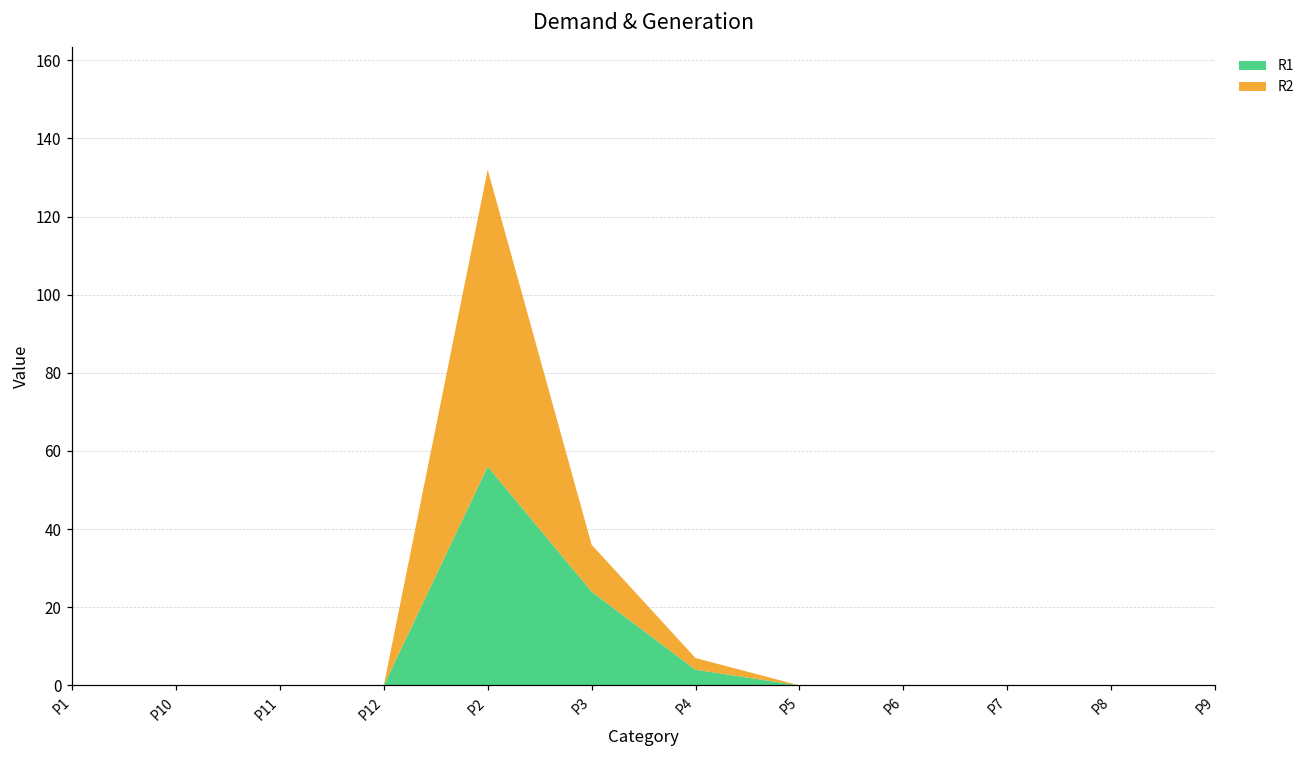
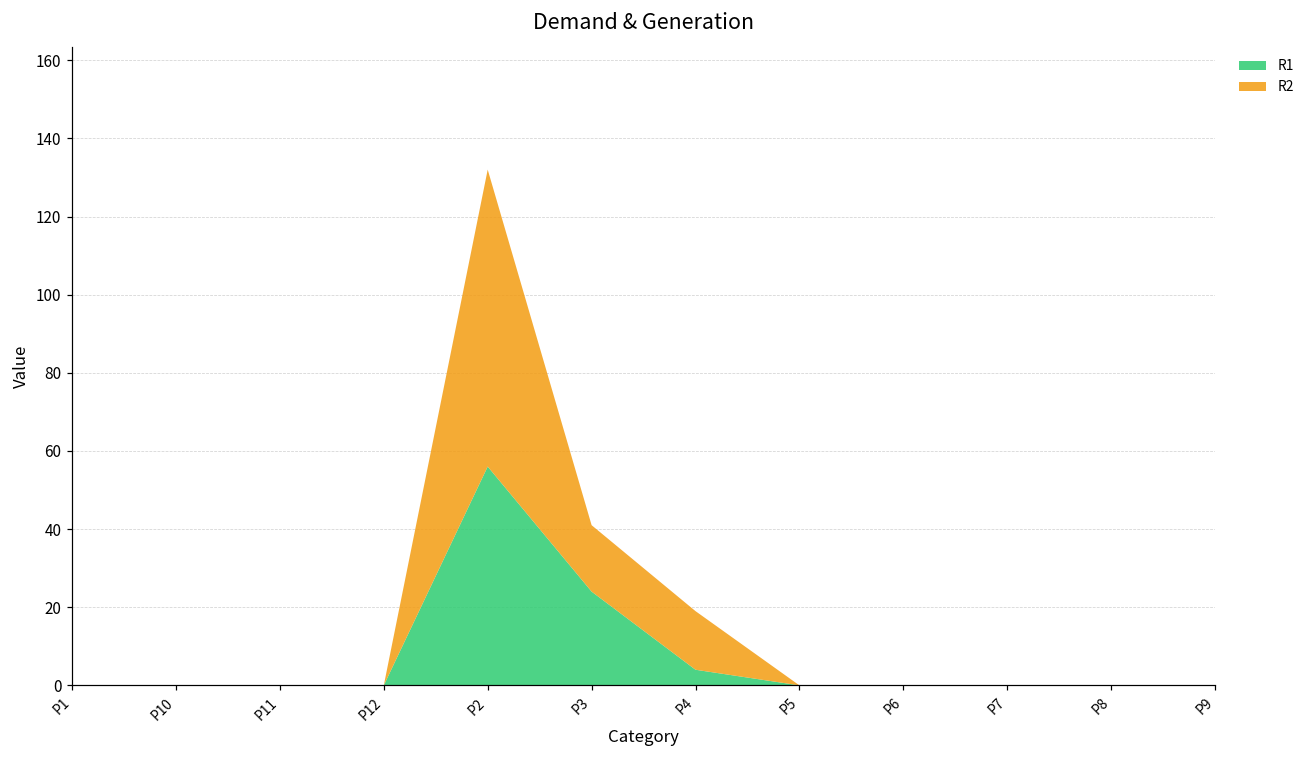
R2, P3: 12 -> 17
R2, P4: 3 -> 15
